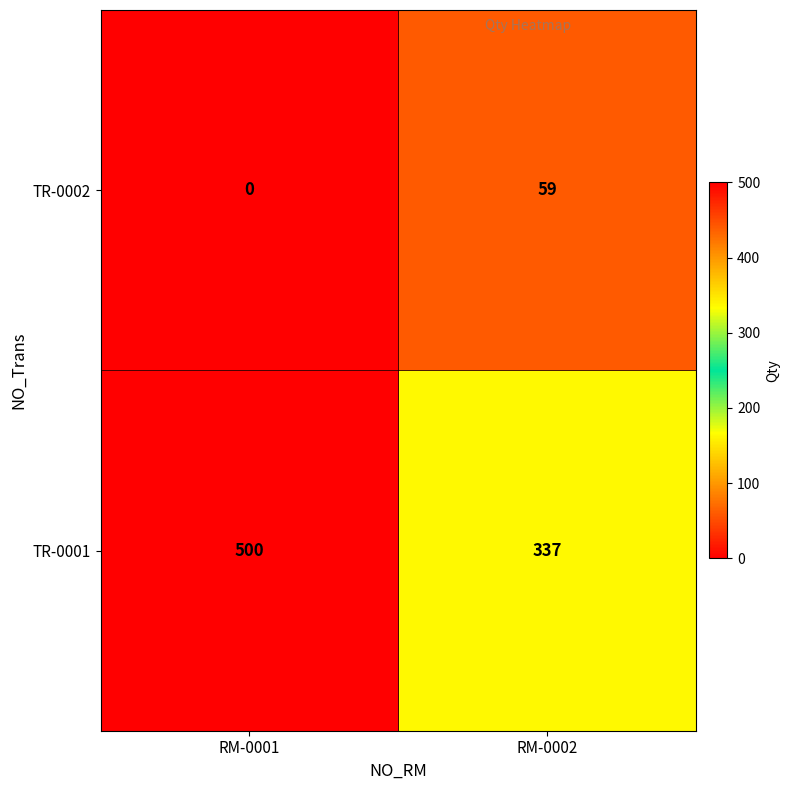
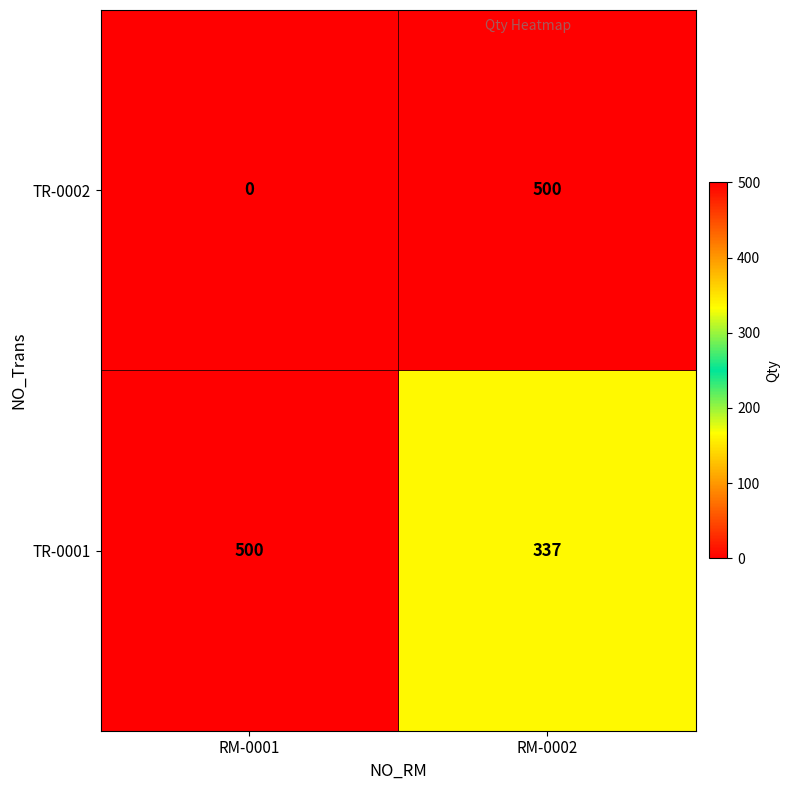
TR-0002, RM-0002: 59 -> 500
